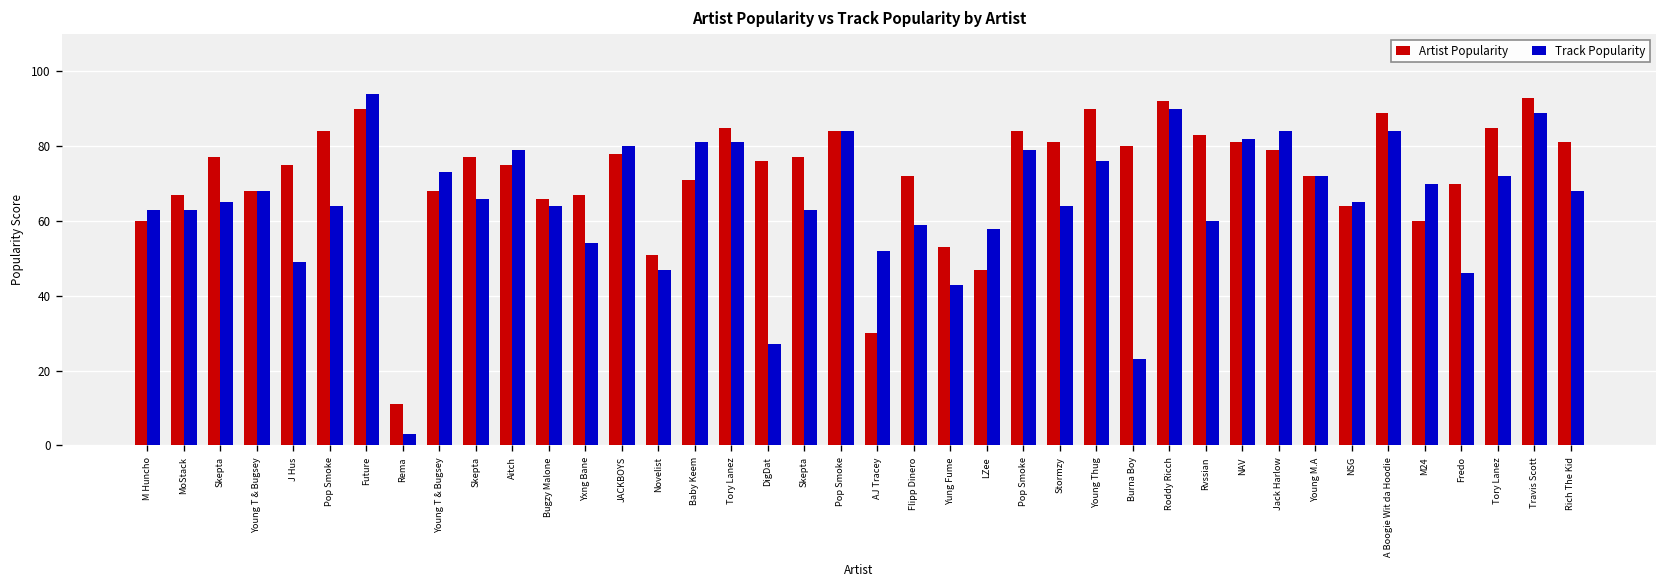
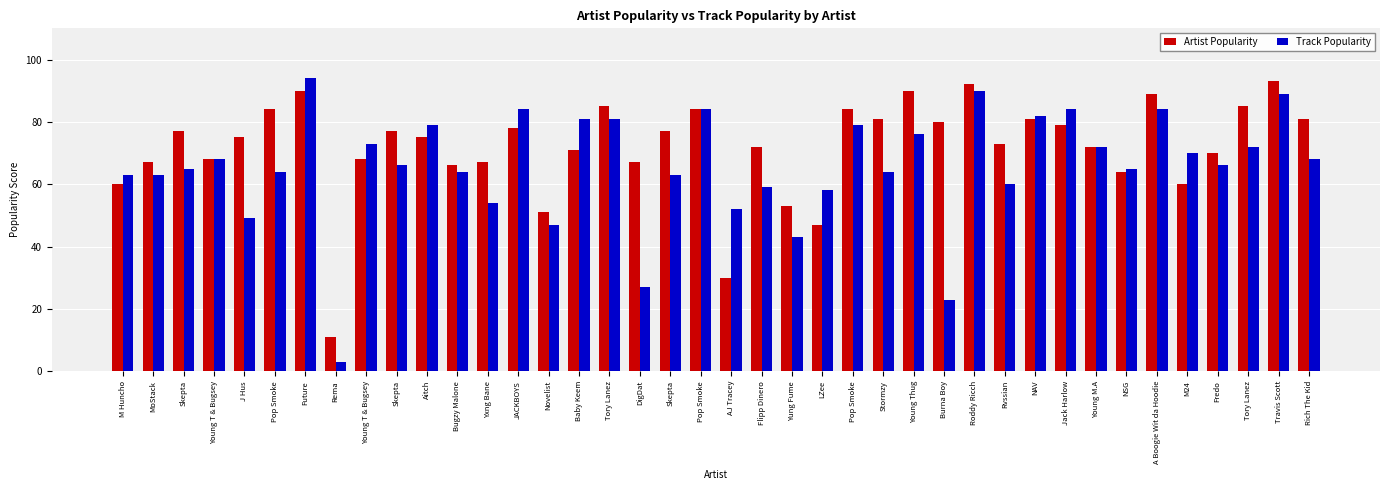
Track Popularity, JACKBOYS: 80 -> 84
Artist Popularity, DigDat: 76 -> 67
Artist Popularity, Rvssian: 83 -> 73
Track Popularity, Fredo: 46 -> 66
